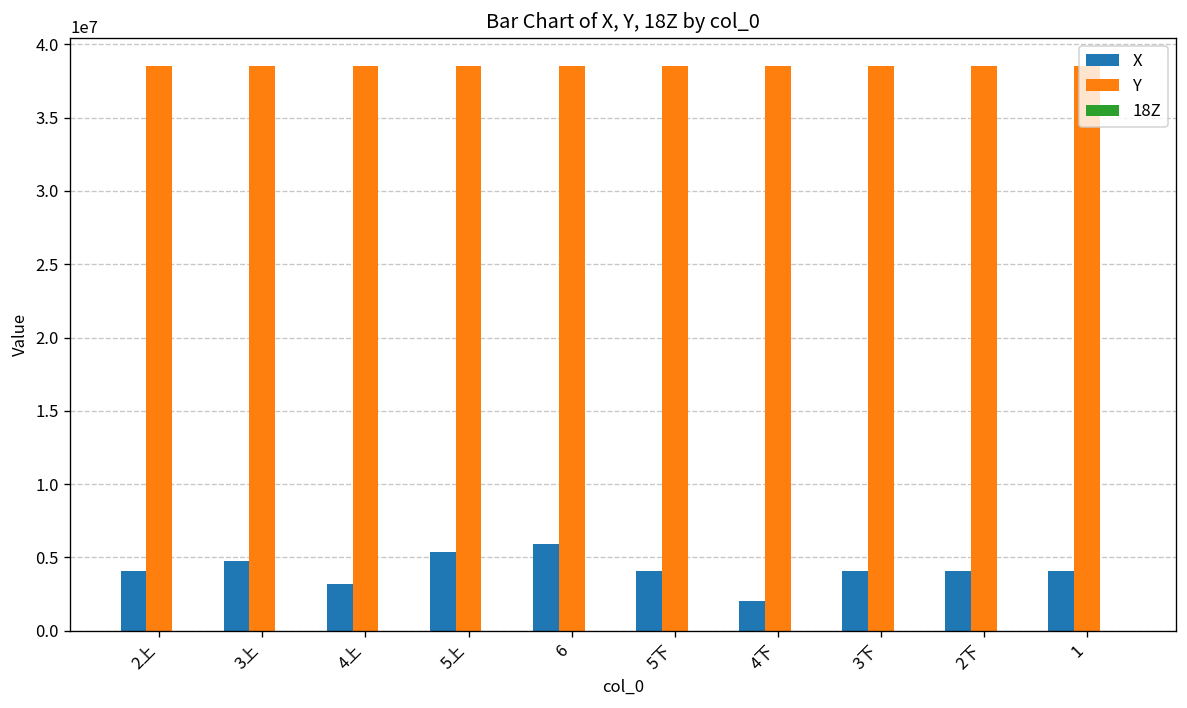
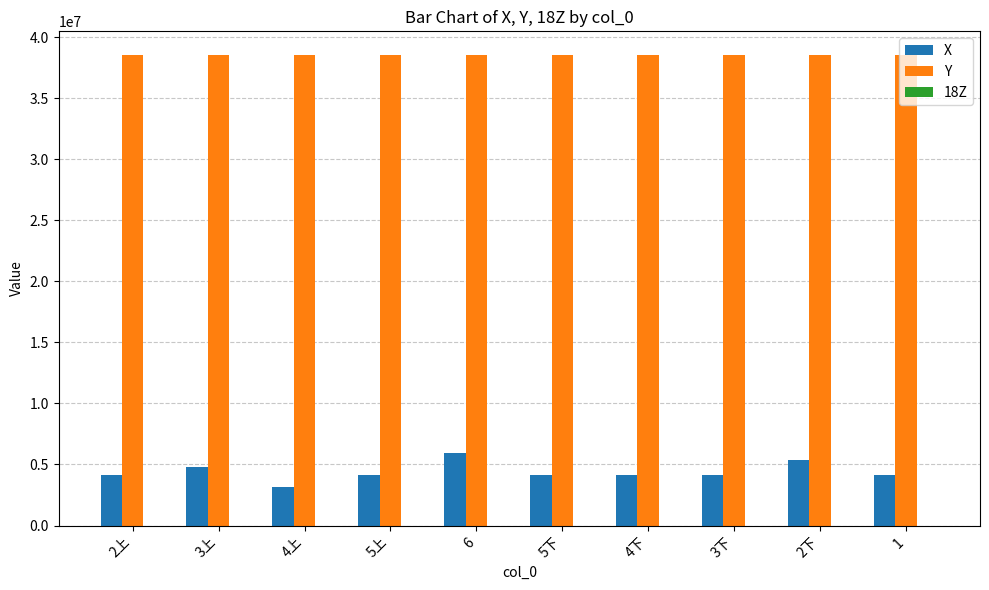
X, 5上: 5300000 -> 4100000
X, 4下: 2000000 -> 4100000
X, 2下: 4100000 -> 5400000
